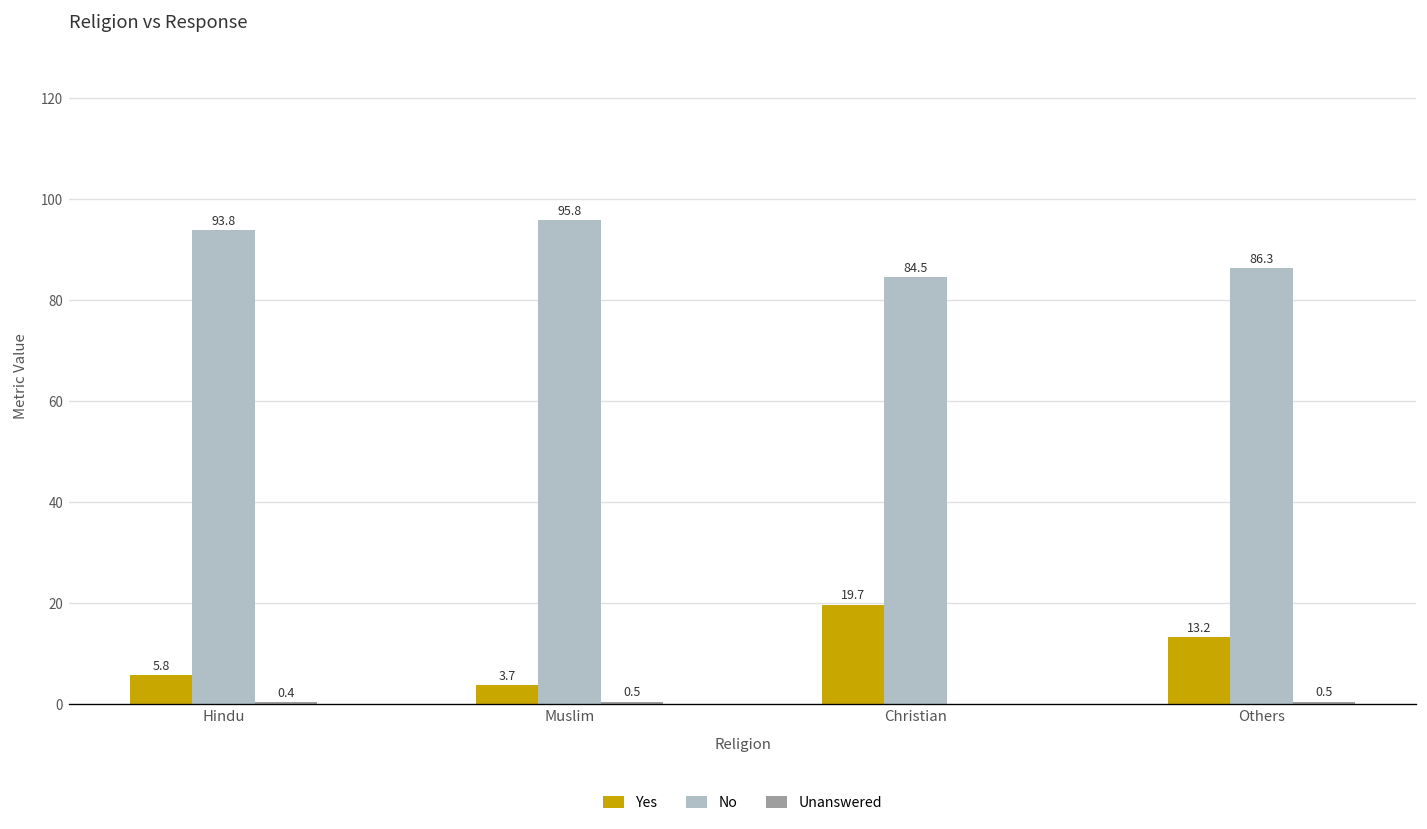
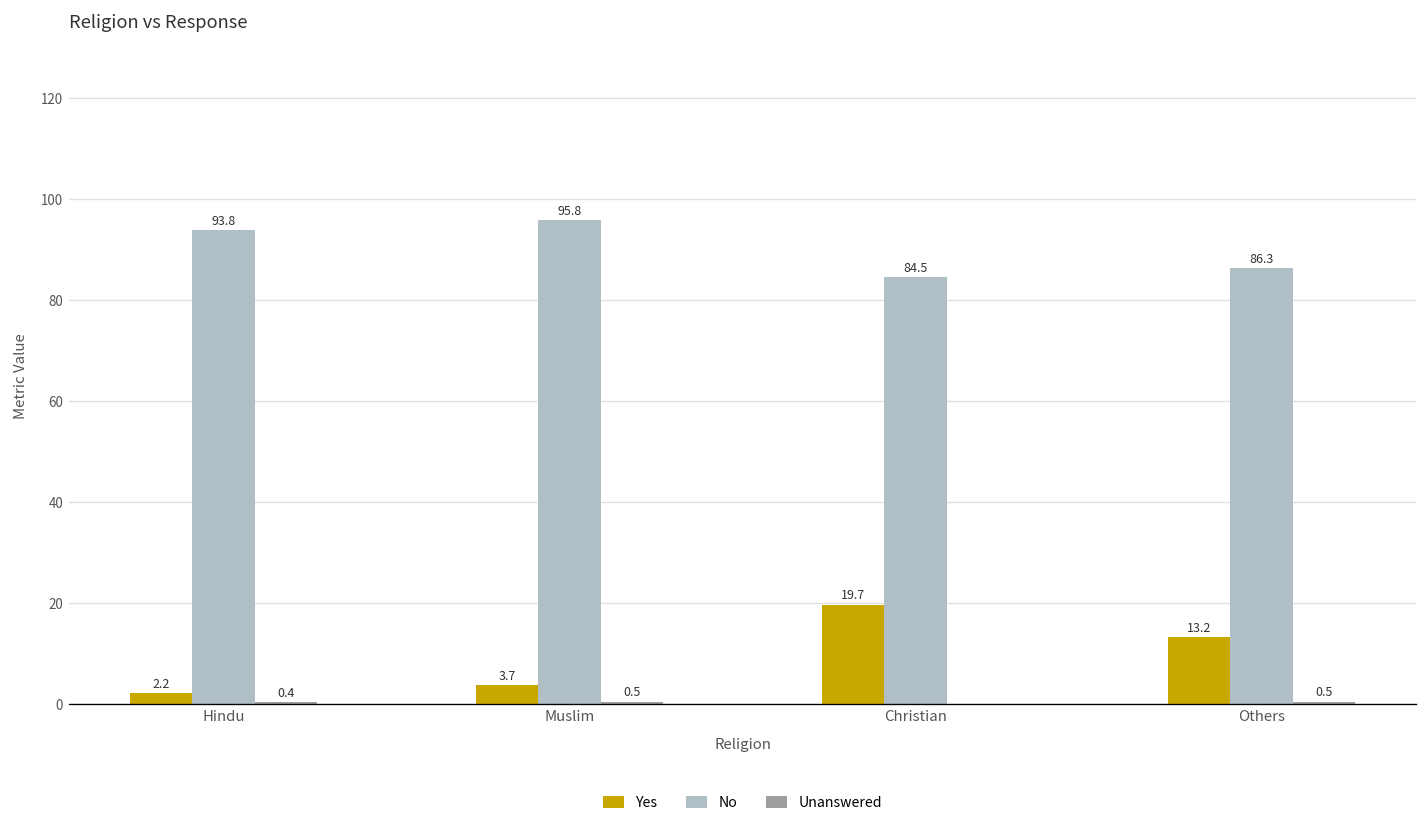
Yes, Hindu: 5.8 -> 2.2
